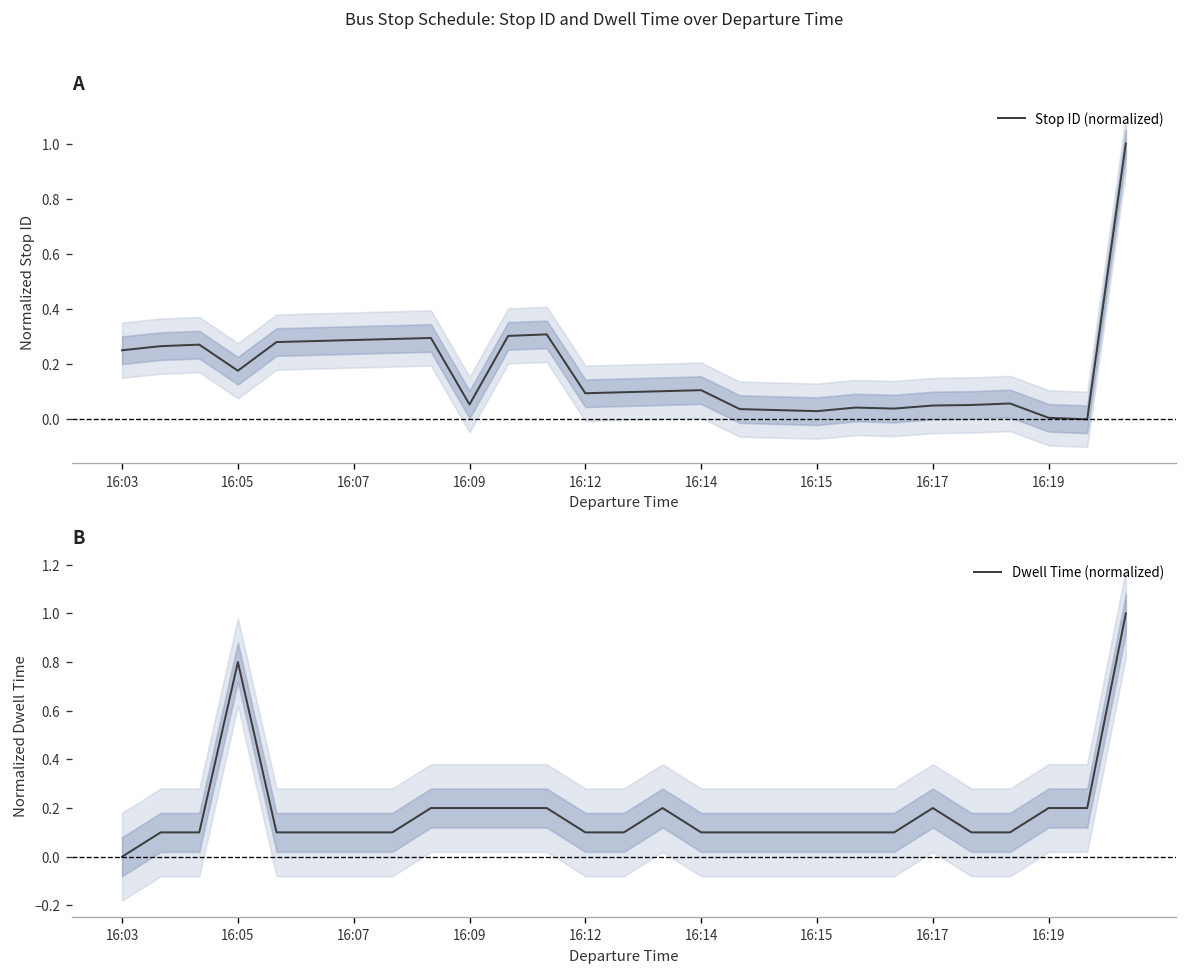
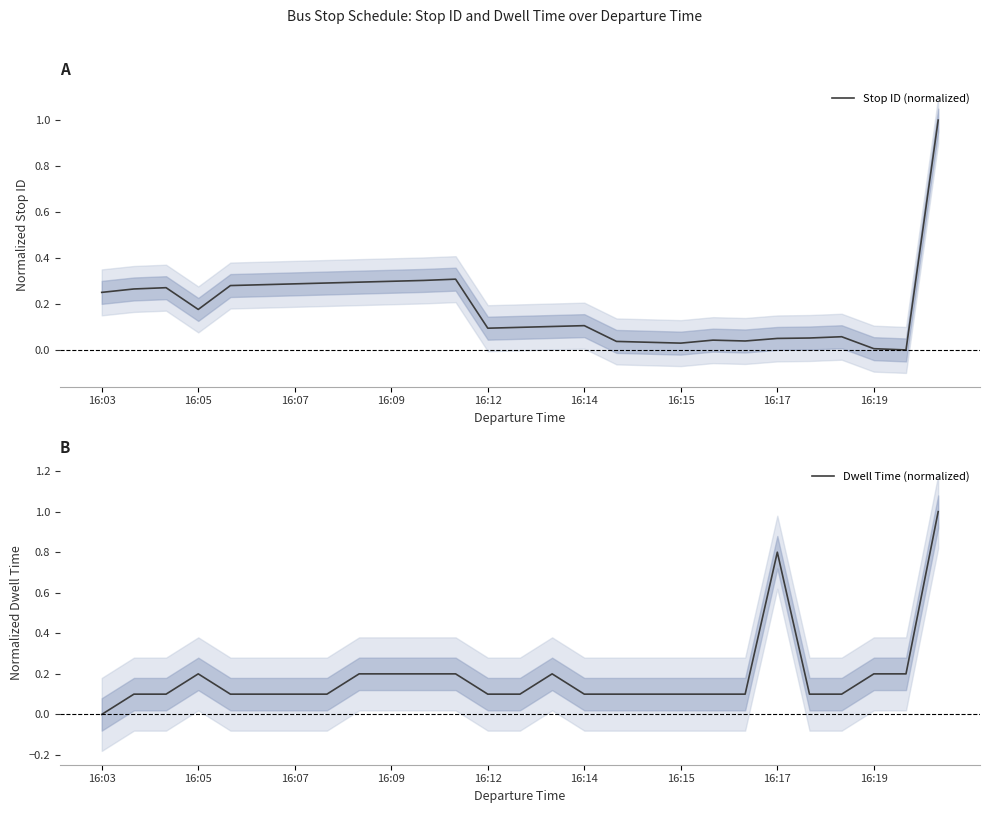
A, Stop ID (normalized), 16:09: 0.05 -> 0.30
B, Dwell Time (normalized), 16:05: 0.80 -> 0.20
B, Dwell Time (normalized), 16:17: 0.20 -> 0.80
